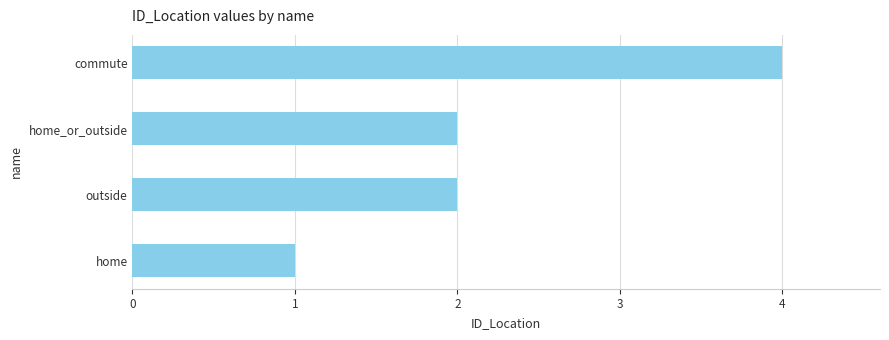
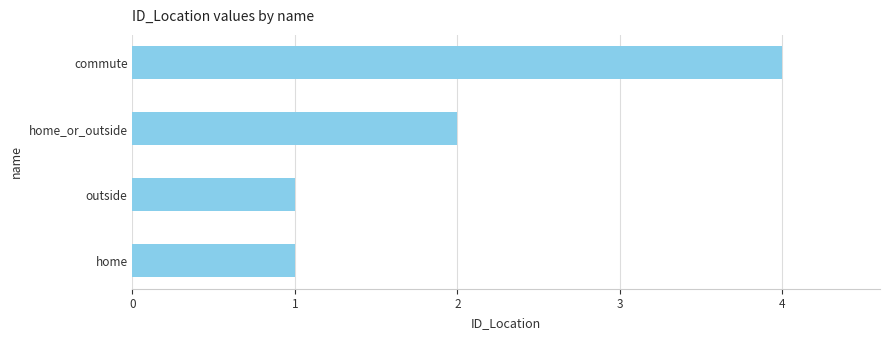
outside: 2 -> 1
